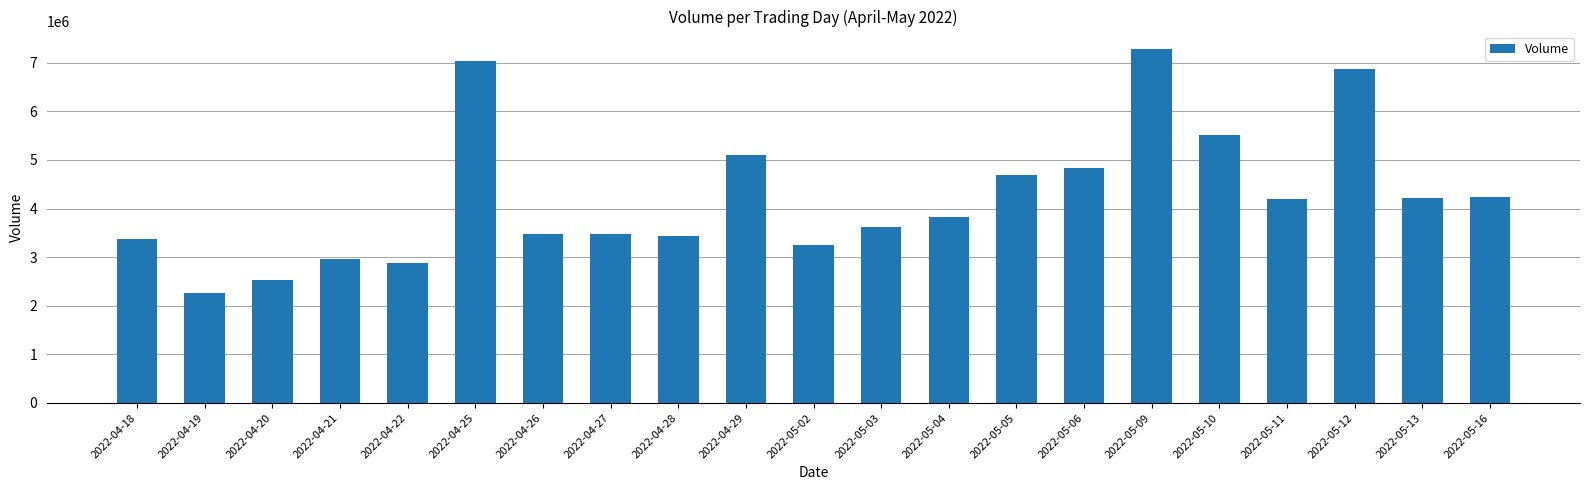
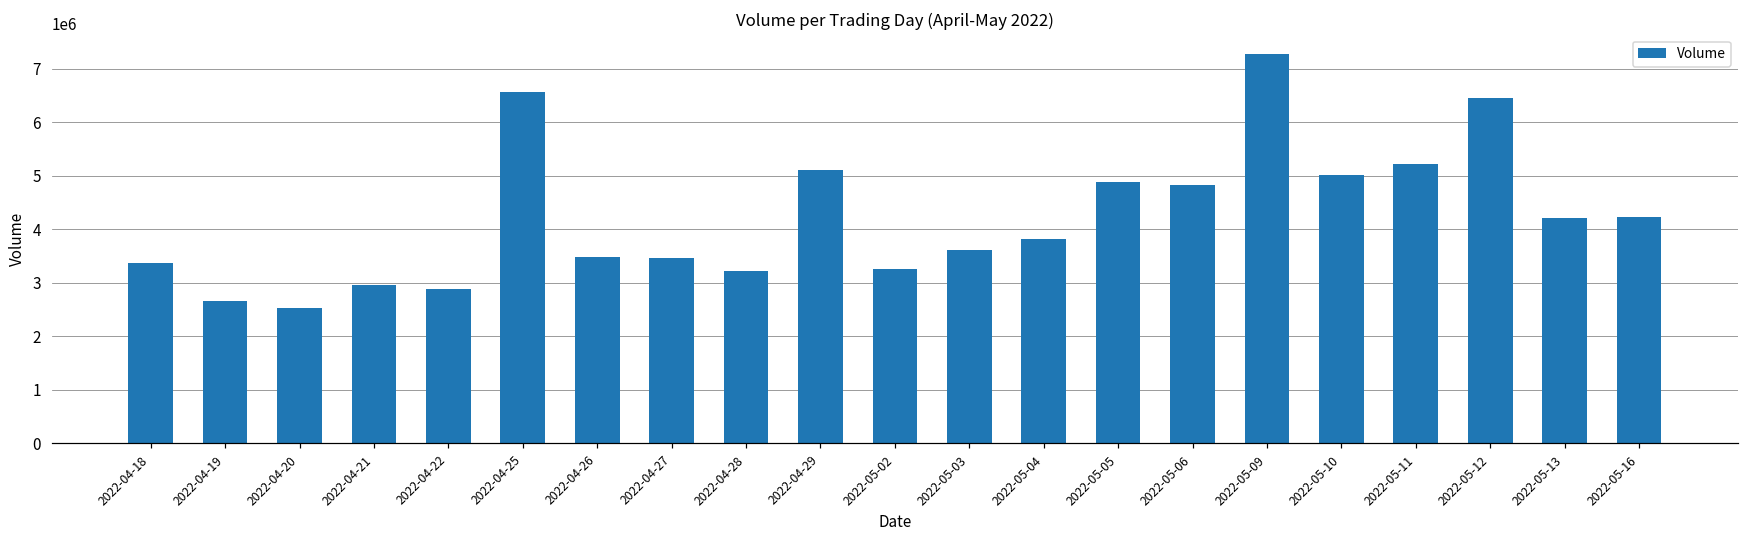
2022-04-19: 2300000 -> 2700000
2022-04-25: 7000000 -> 6600000
2022-04-28: 3400000 -> 3200000
2022-05-05: 4700000 -> 4900000
2022-05-10: 5500000 -> 5000000
2022-05-11: 4200000 -> 5200000
2022-05-12: 6900000 -> 6500000
